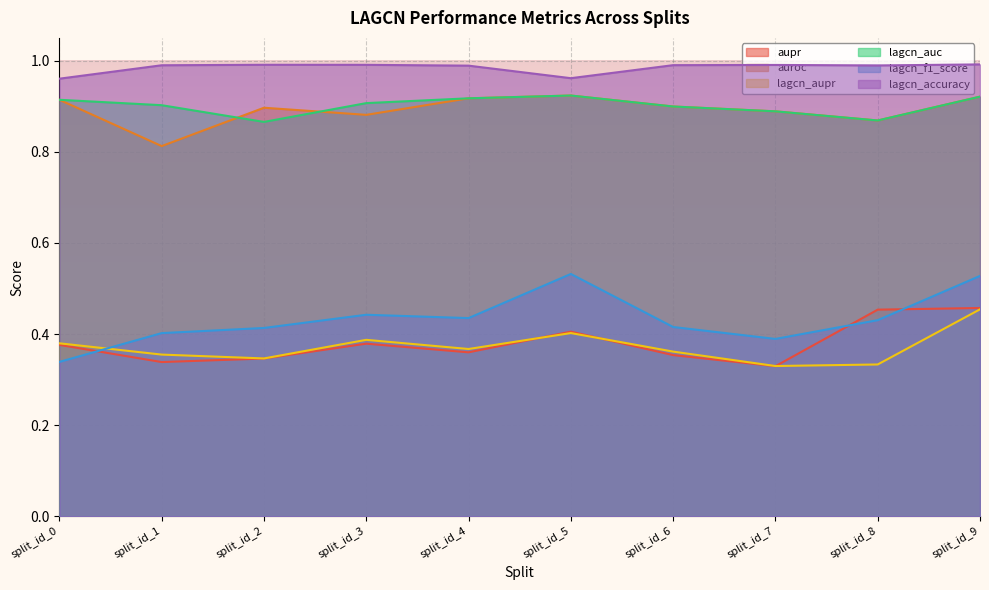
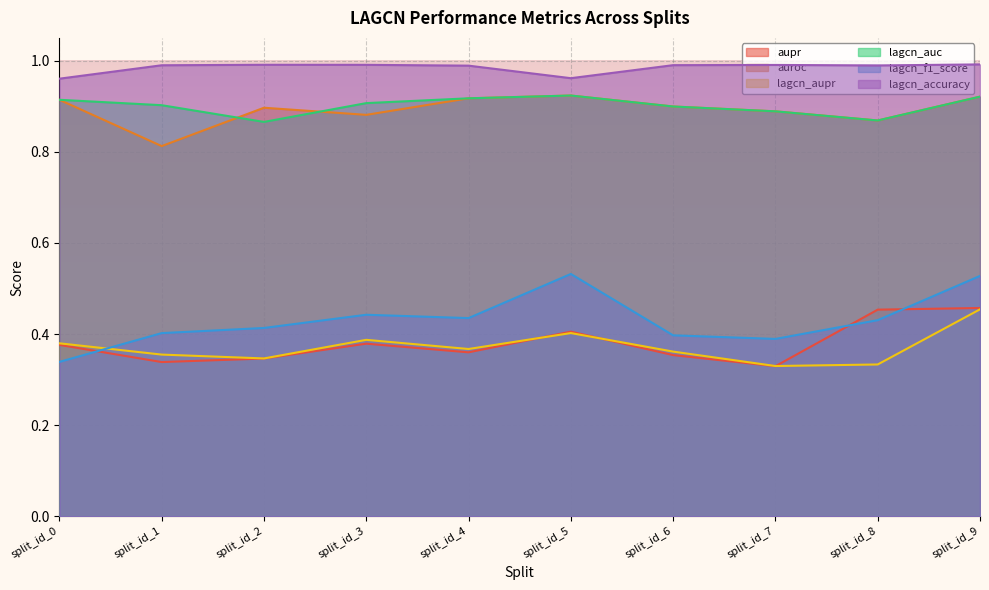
lagcn_f1_score, split_id_6: 0.42 -> 0.40
